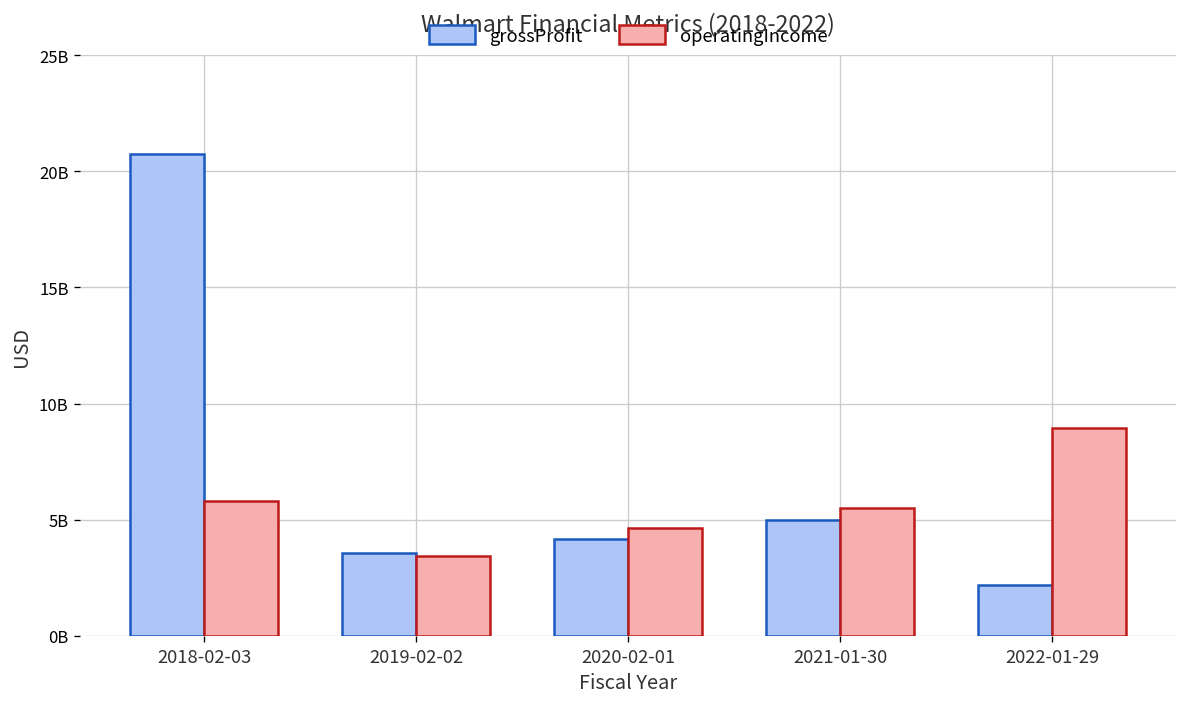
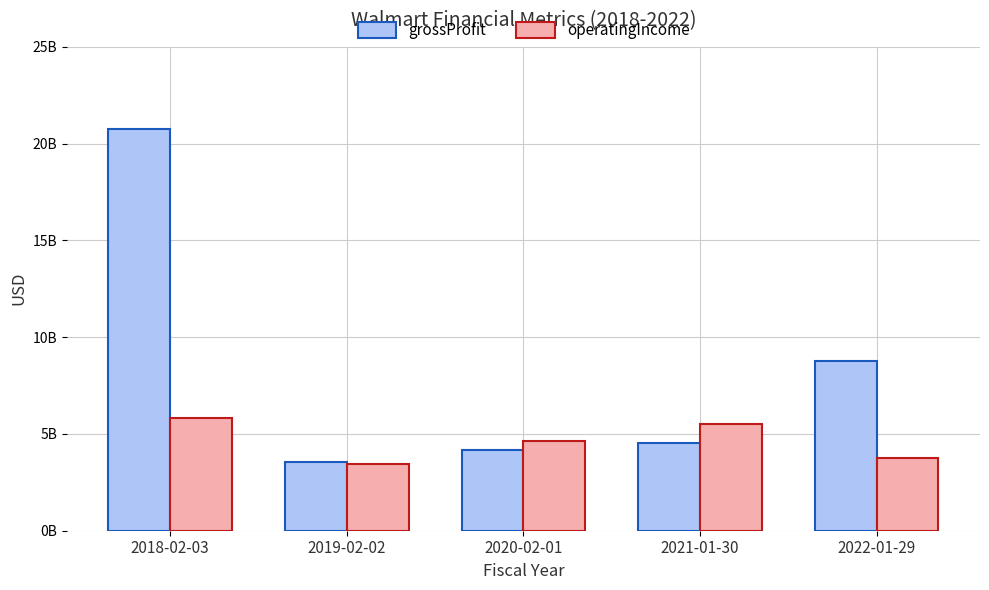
grossProfit, 2021-01-30: 5000000000 -> 4600000000
grossProfit, 2022-01-29: 2200000000 -> 8800000000
operatingIncome, 2022-01-29: 8900000000 -> 3700000000
